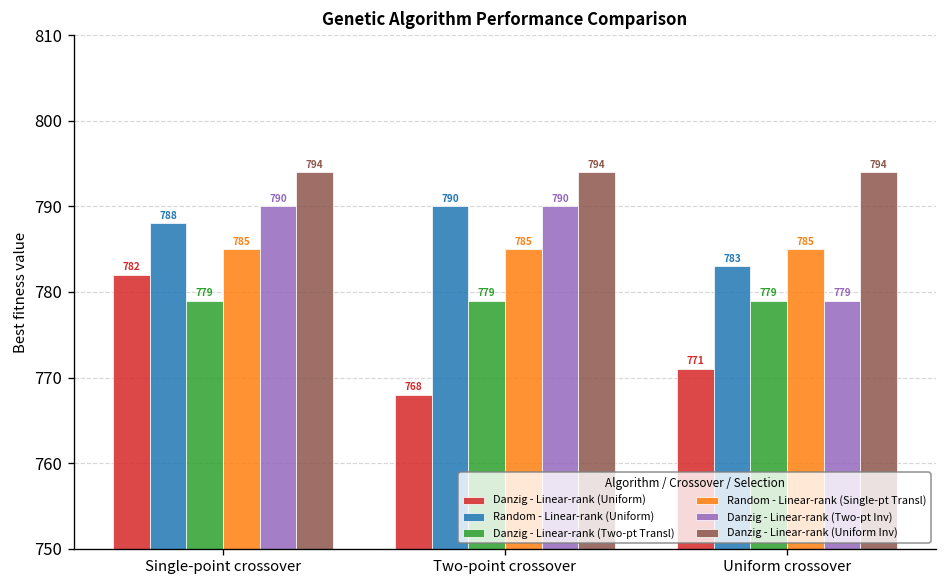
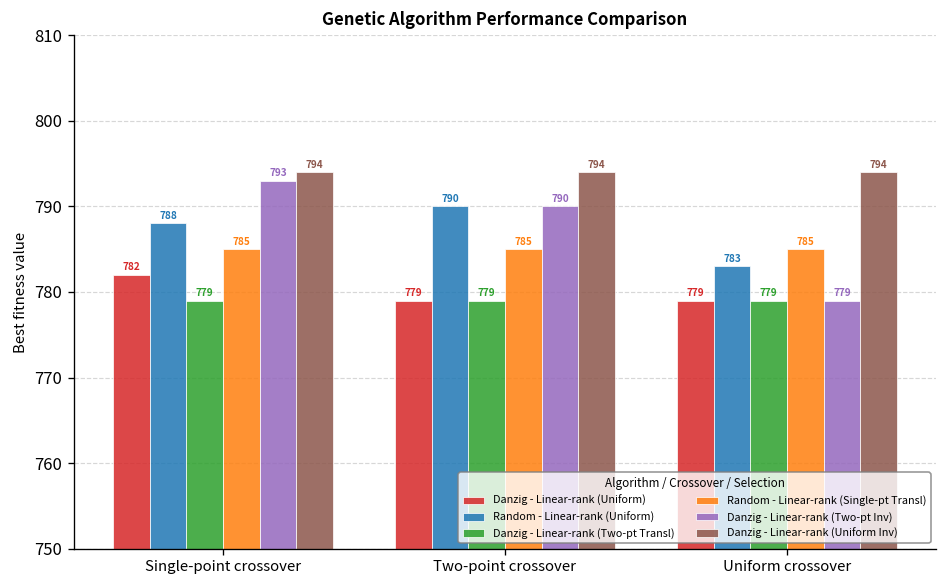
Danzig - Linear-rank (Two-pt Inv), Single-point crossover: 790 -> 793
Danzig - Linear-rank (Uniform), Two-point crossover: 768 -> 779
Danzig - Linear-rank (Uniform), Uniform crossover: 771 -> 779
